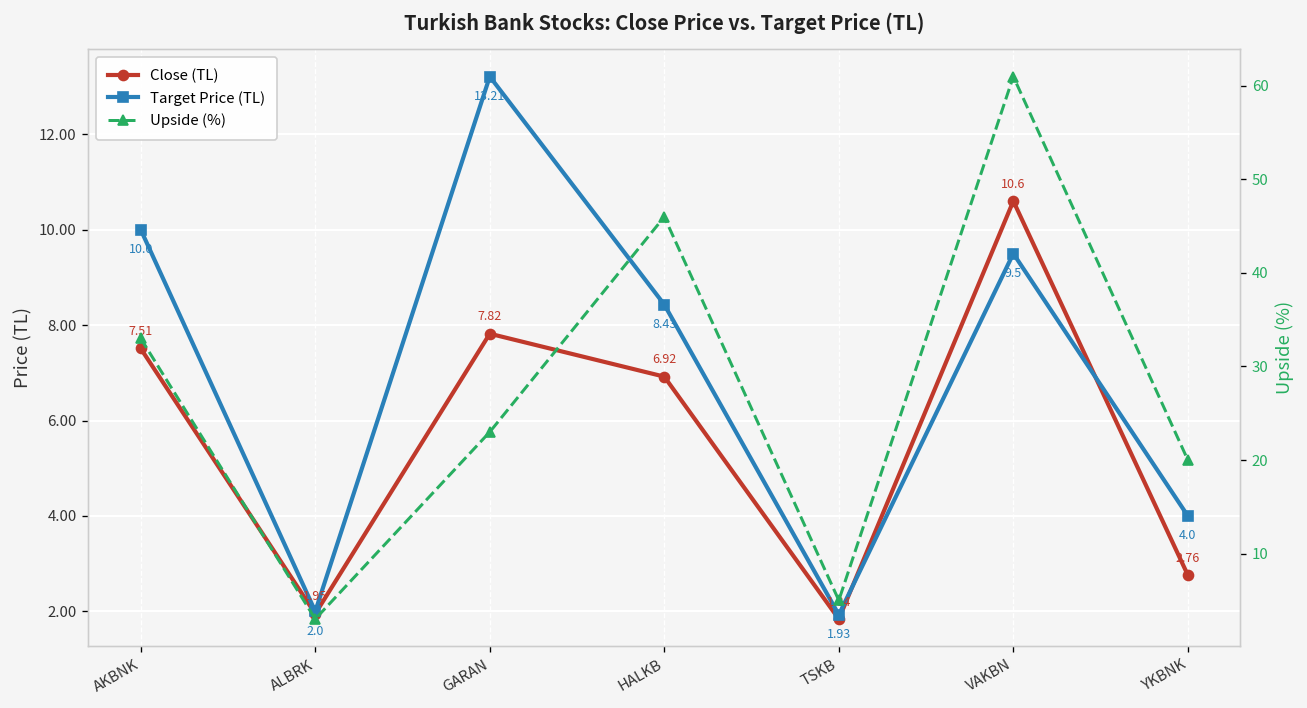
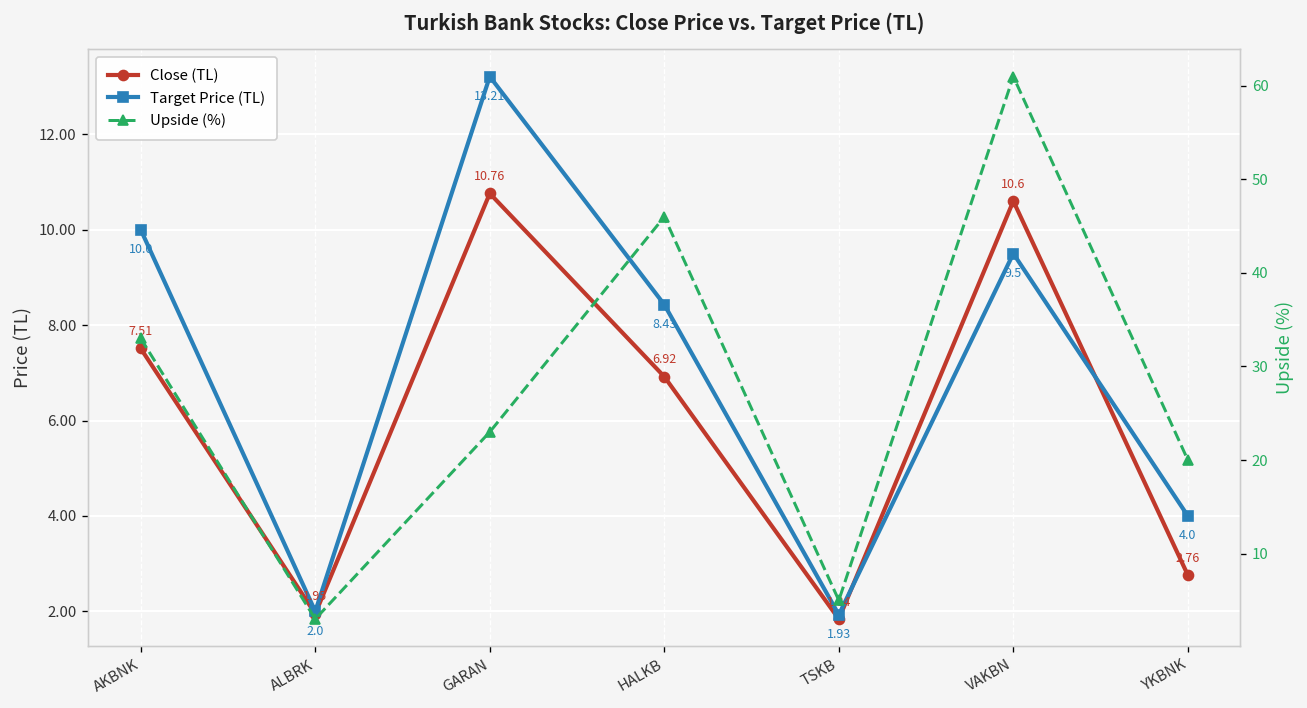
Close (TL), GARAN: 7.82 -> 10.76
